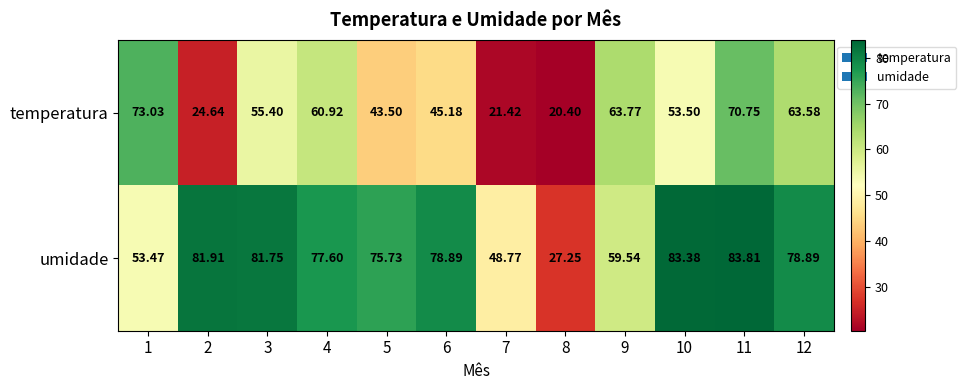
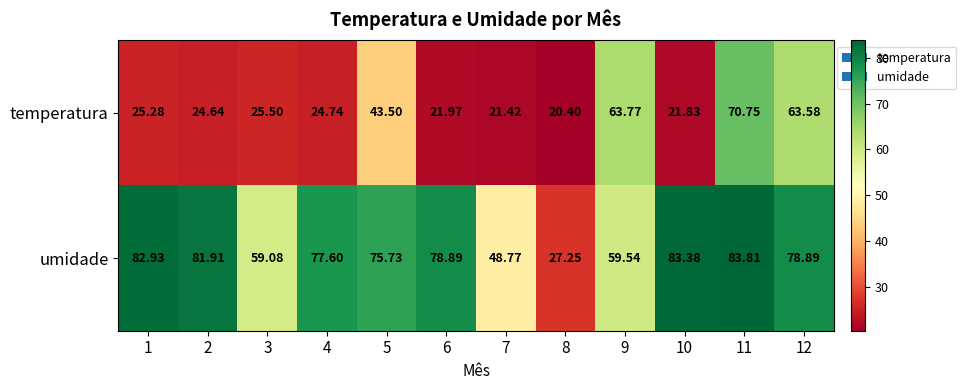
temperatura, 1: 73.03 -> 25.28
temperatura, 3: 55.40 -> 25.50
temperatura, 4: 60.92 -> 24.74
temperatura, 6: 45.18 -> 21.97
temperatura, 10: 53.50 -> 21.83
umidade, 1: 53.47 -> 82.93
umidade, 3: 81.75 -> 59.08
